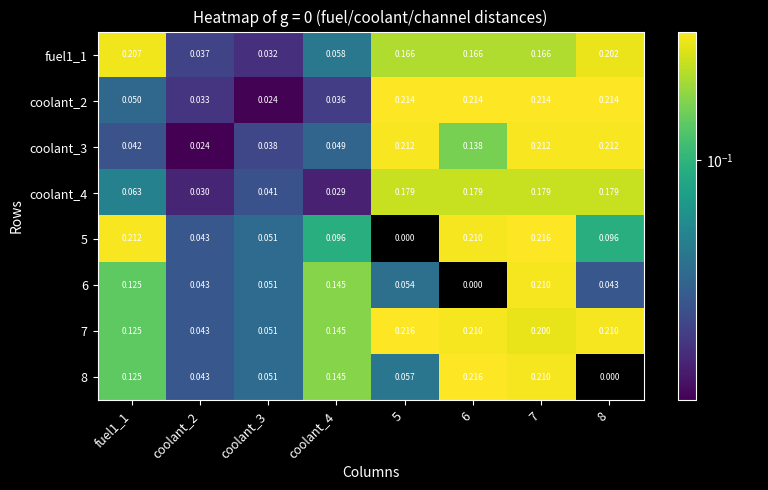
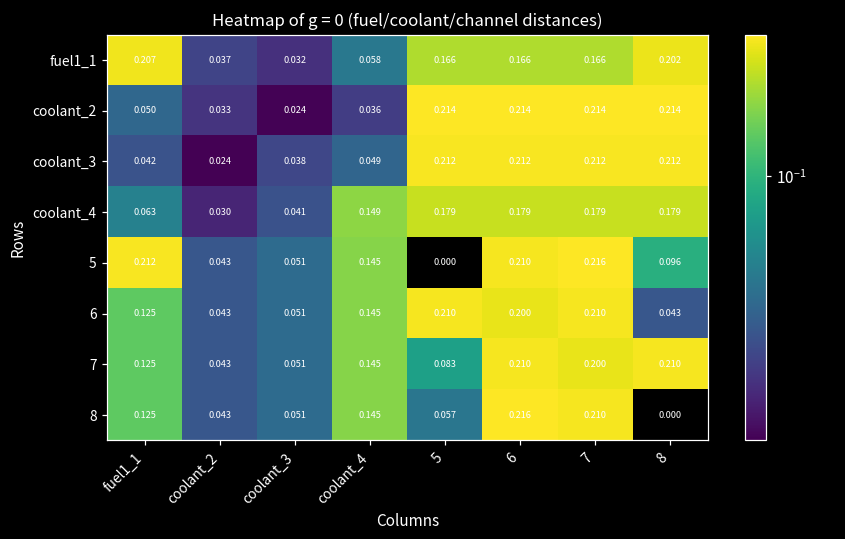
coolant_3, 6: 0.138 -> 0.212
coolant_4, coolant_4: 0.029 -> 0.149
5, coolant_4: 0.096 -> 0.145
6, 5: 0.054 -> 0.210
6, 6: 0.000 -> 0.200
7, 5: 0.216 -> 0.083
